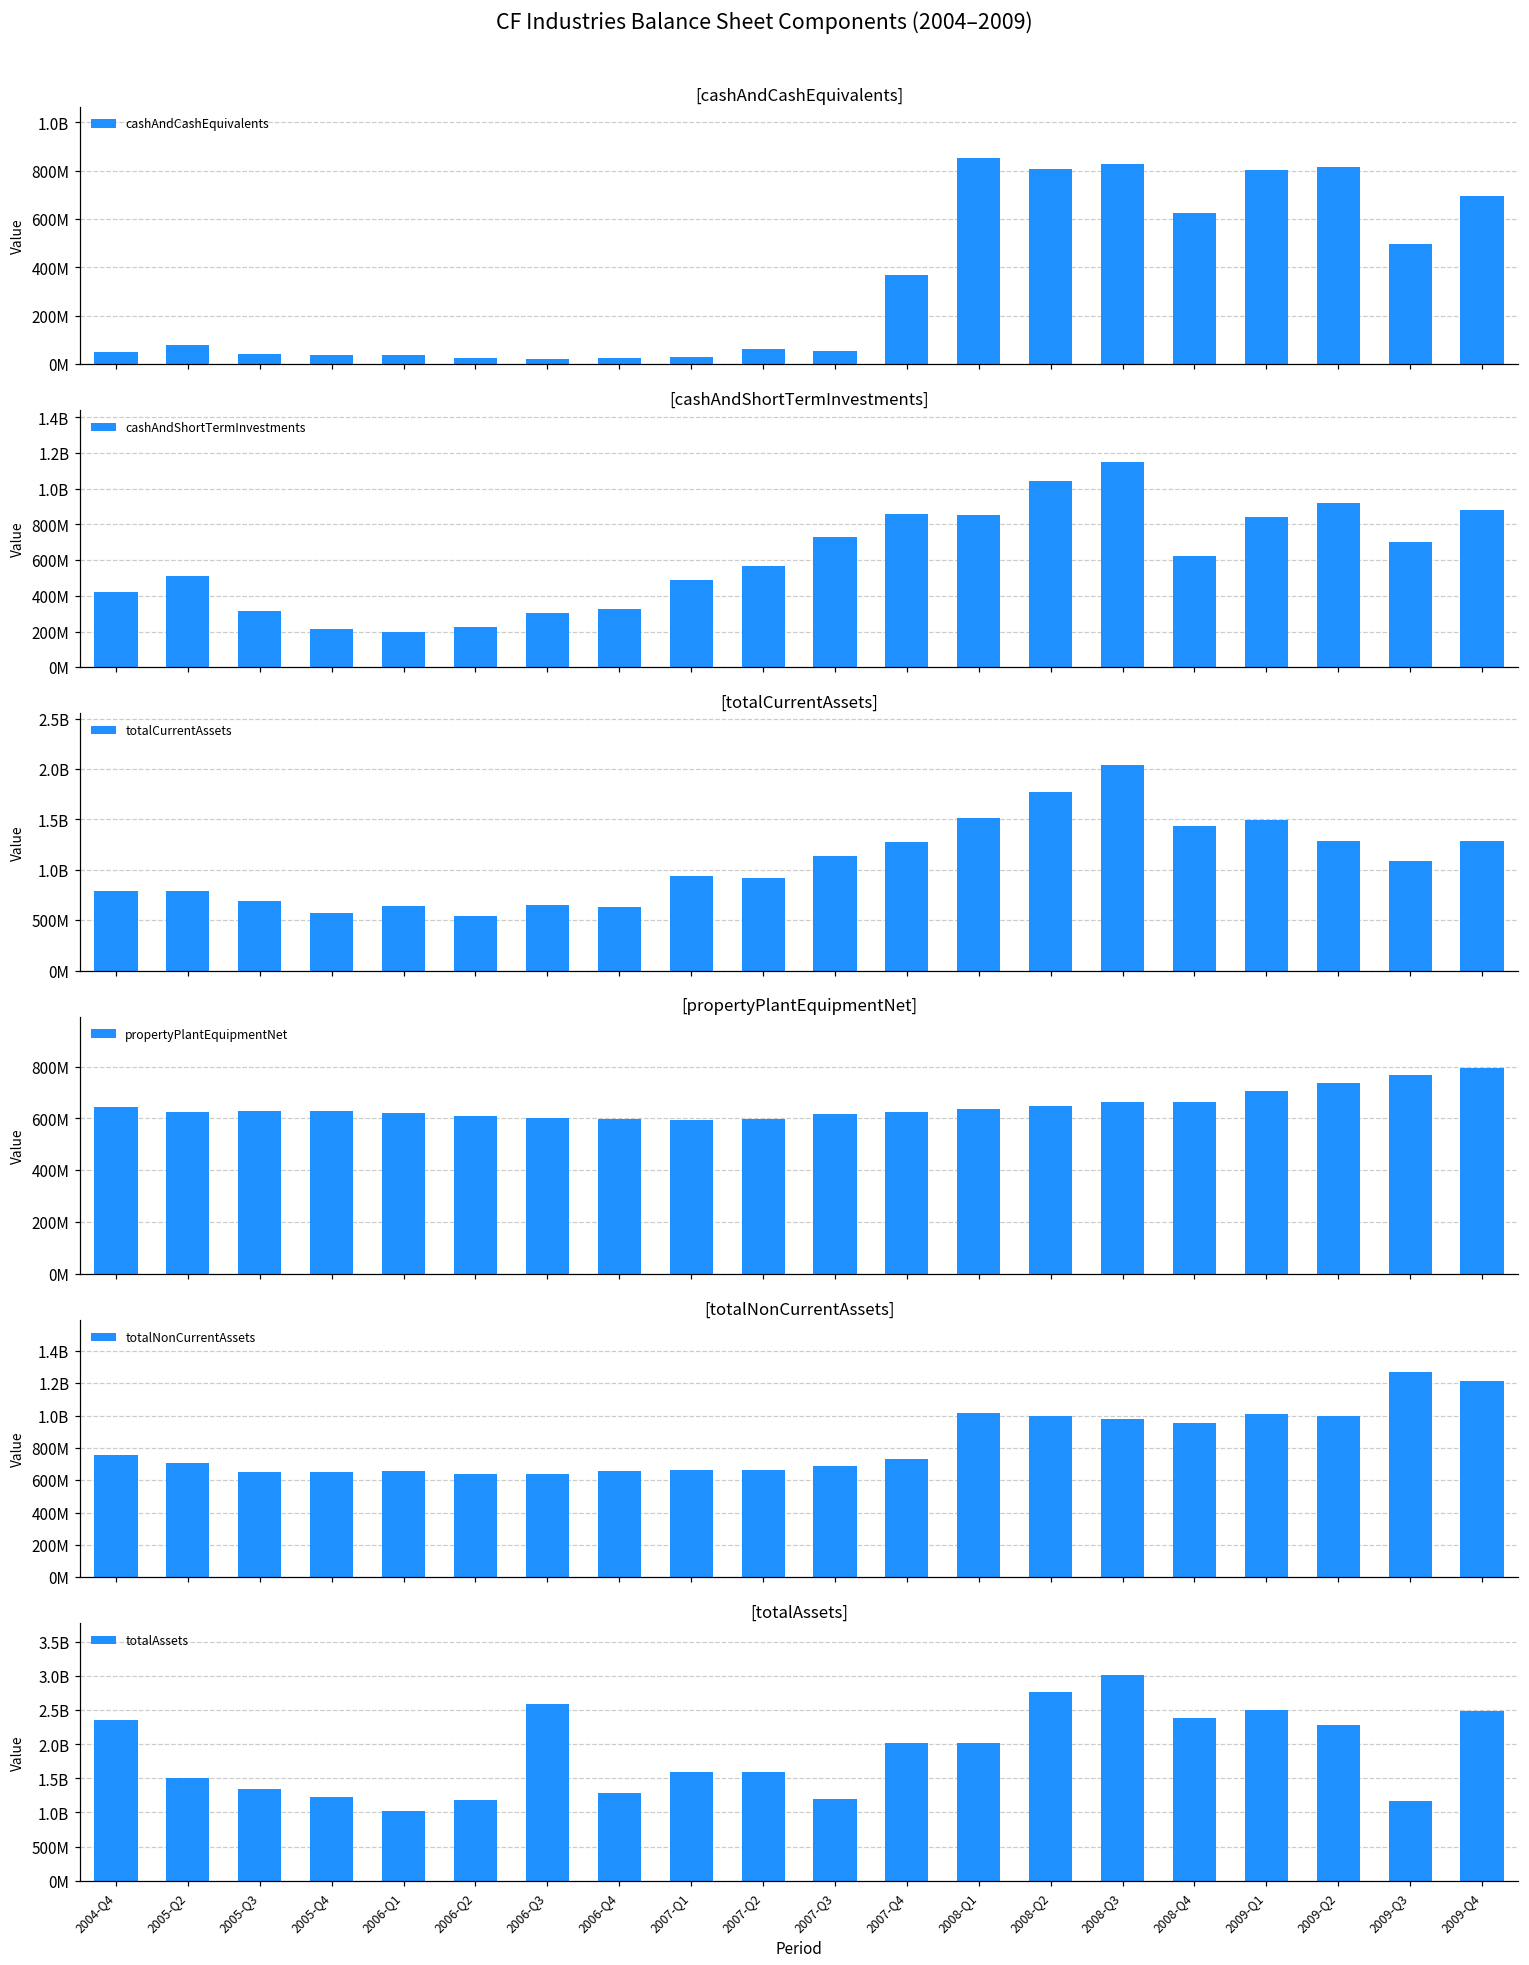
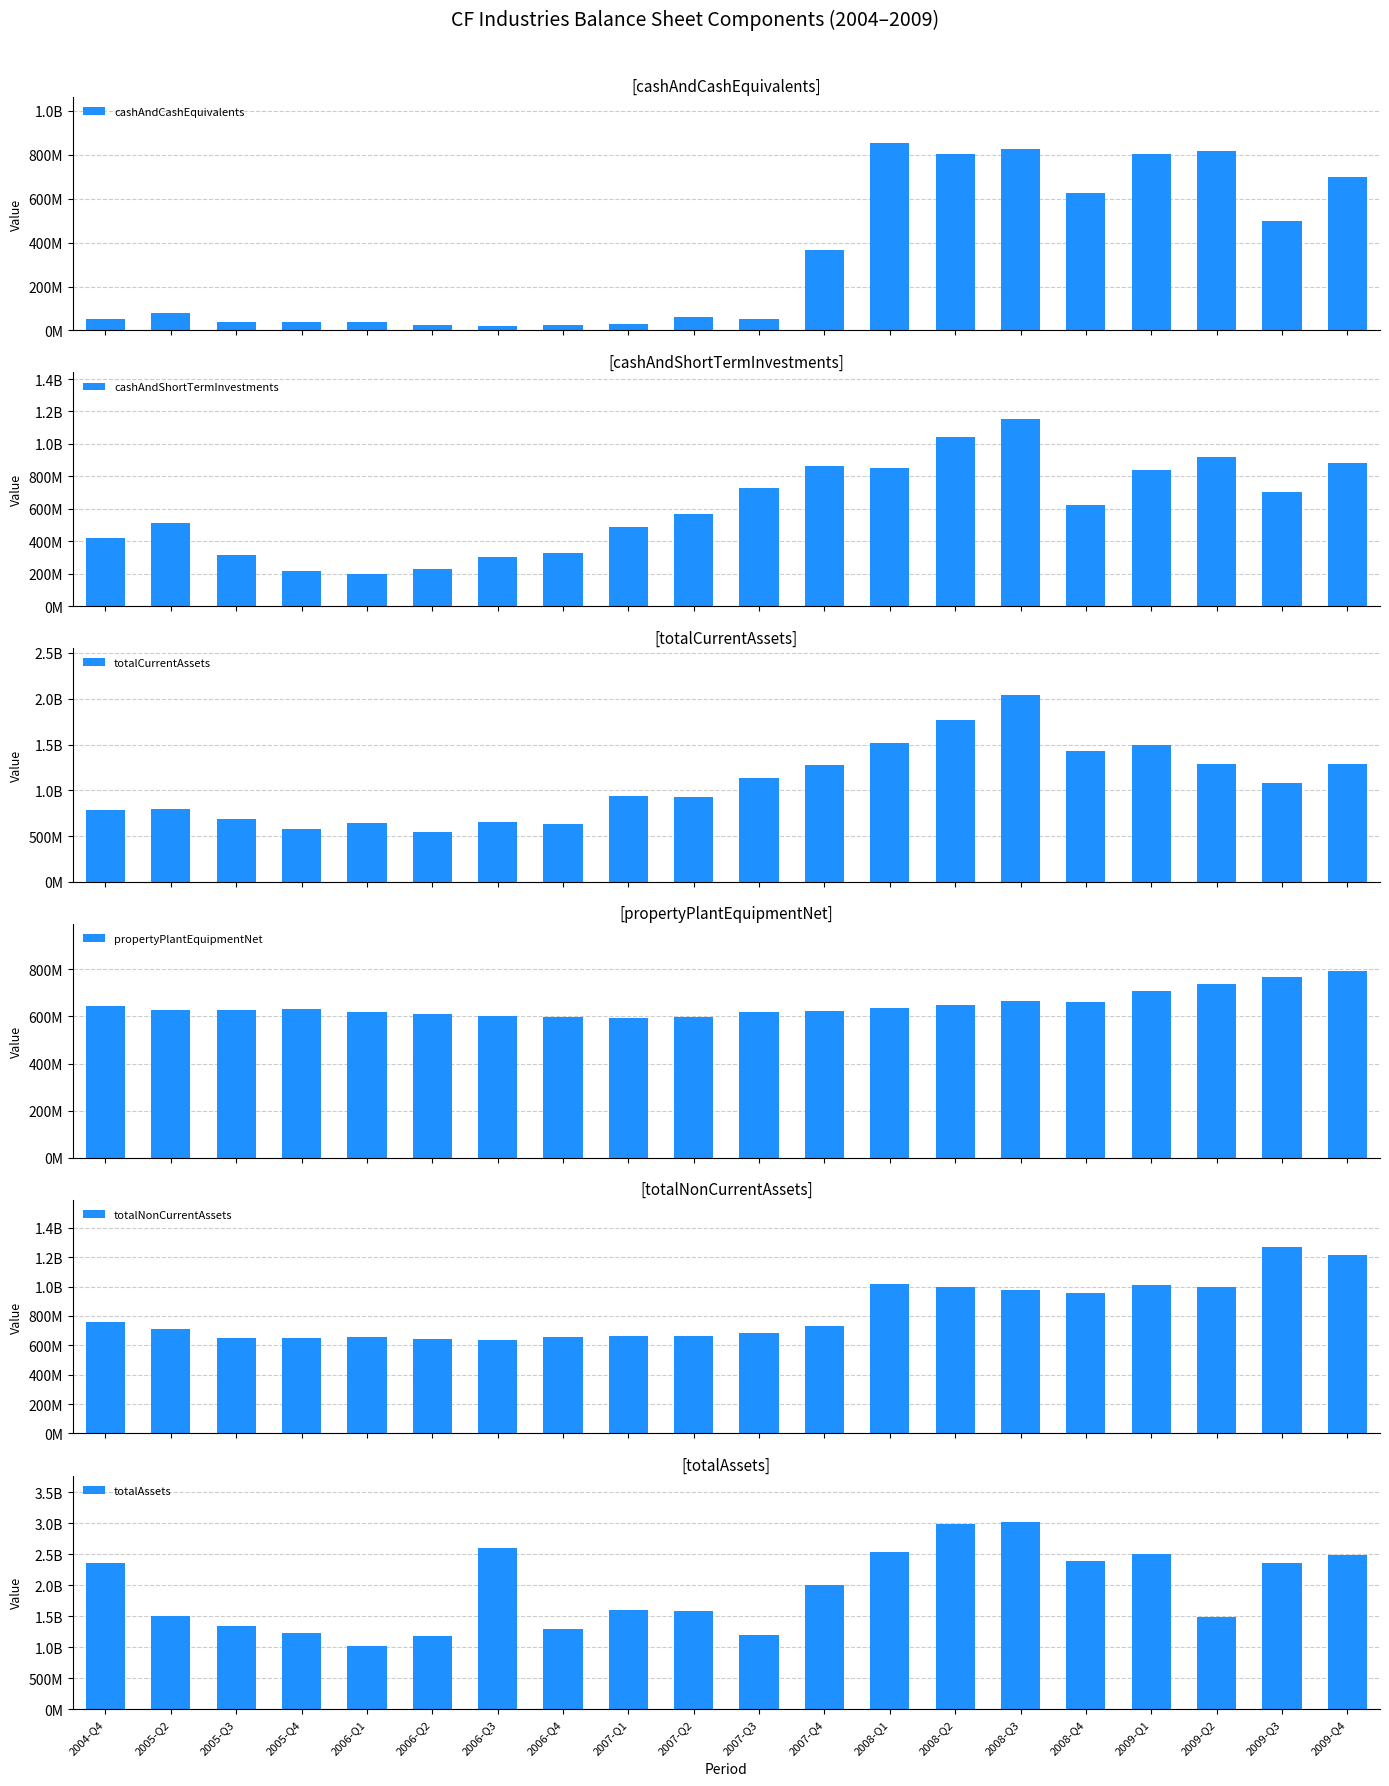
[totalAssets], 2008-Q1: 2000000000 -> 2500000000
[totalAssets], 2008-Q2: 2800000000 -> 3000000000
[totalAssets], 2009-Q2: 2300000000 -> 1500000000
[totalAssets], 2009-Q3: 1200000000 -> 2400000000
